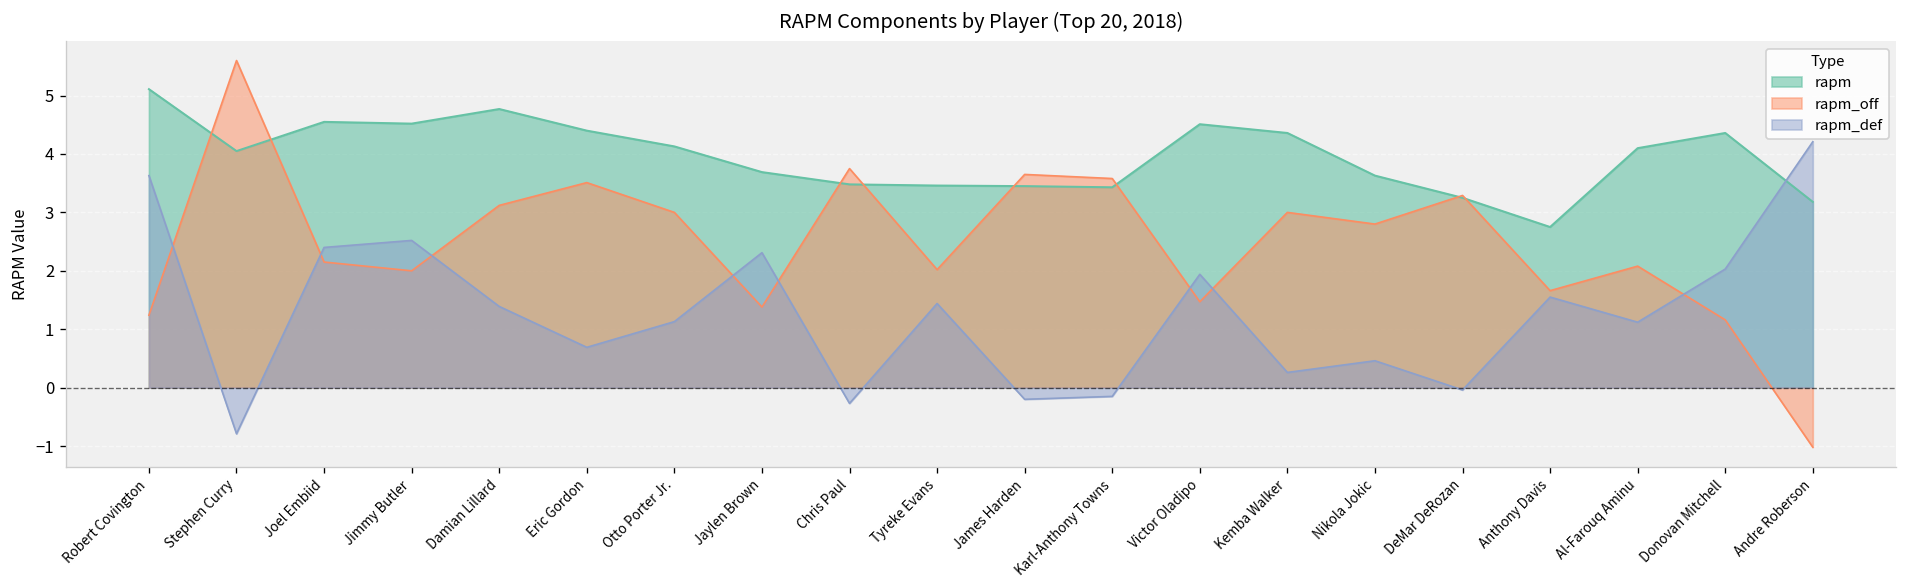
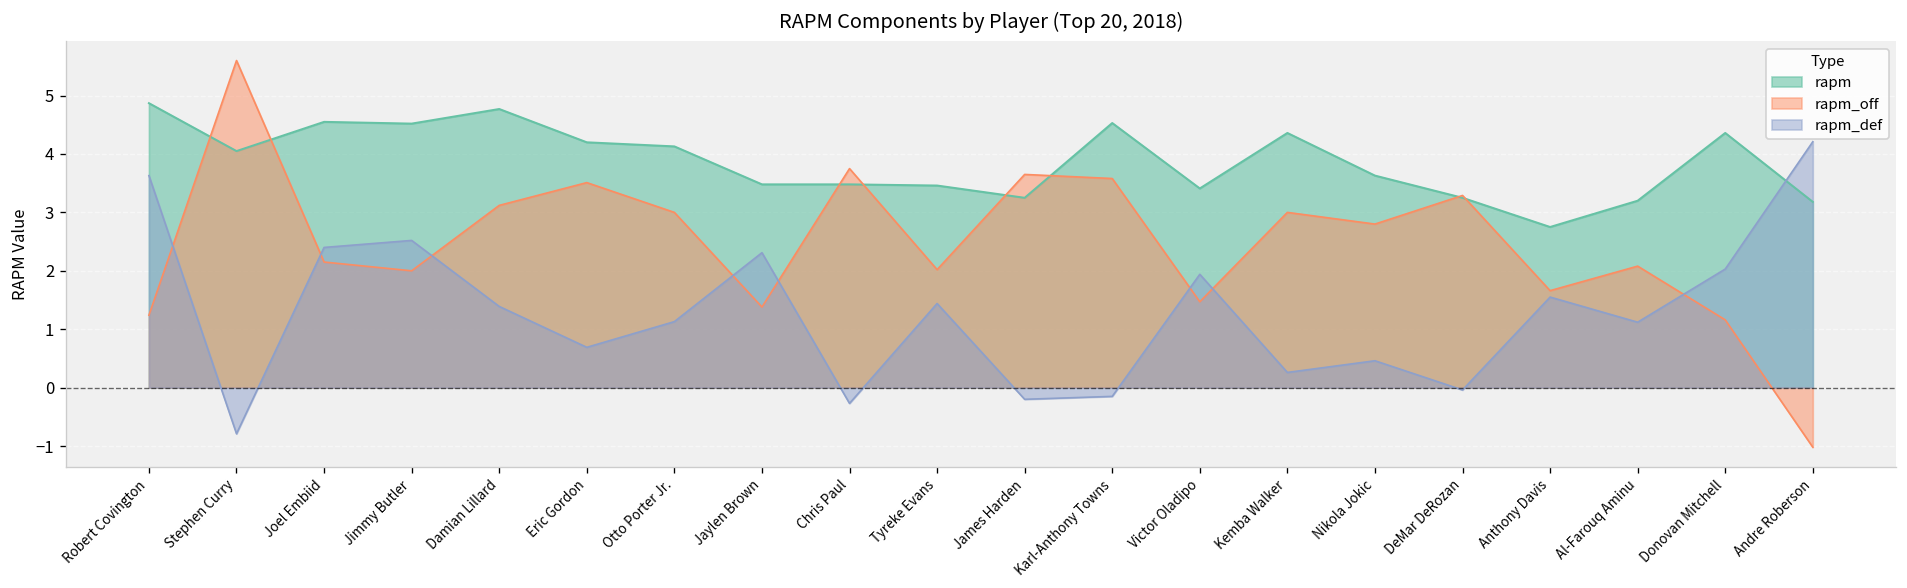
rapm, Robert Covington: 5.1 -> 4.9
rapm, Eric Gordon: 4.4 -> 4.2
rapm, Jaylen Brown: 3.7 -> 3.5
rapm, James Harden: 3.5 -> 3.3
rapm, Karl-Anthony Towns: 3.4 -> 4.5
rapm, Victor Oladipo: 4.5 -> 3.4
rapm, Al-Farouq Aminu: 4.1 -> 3.2
